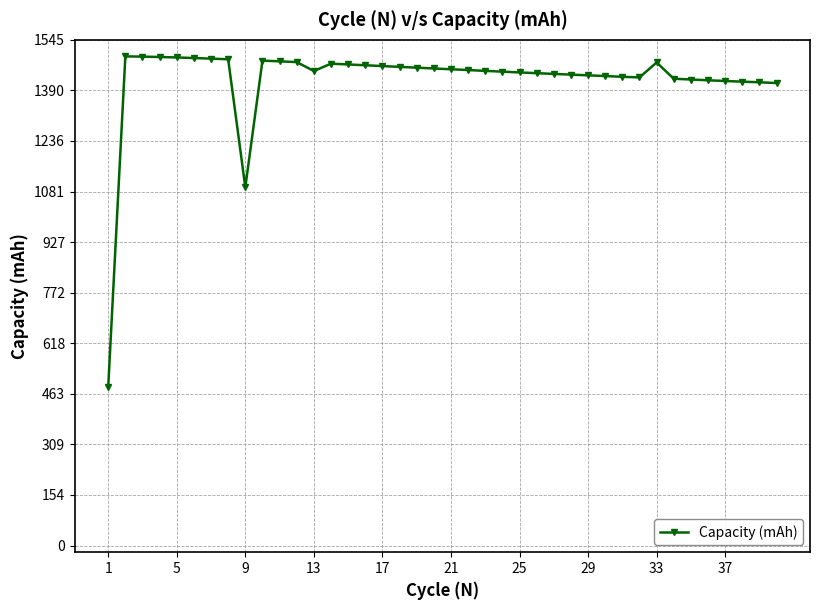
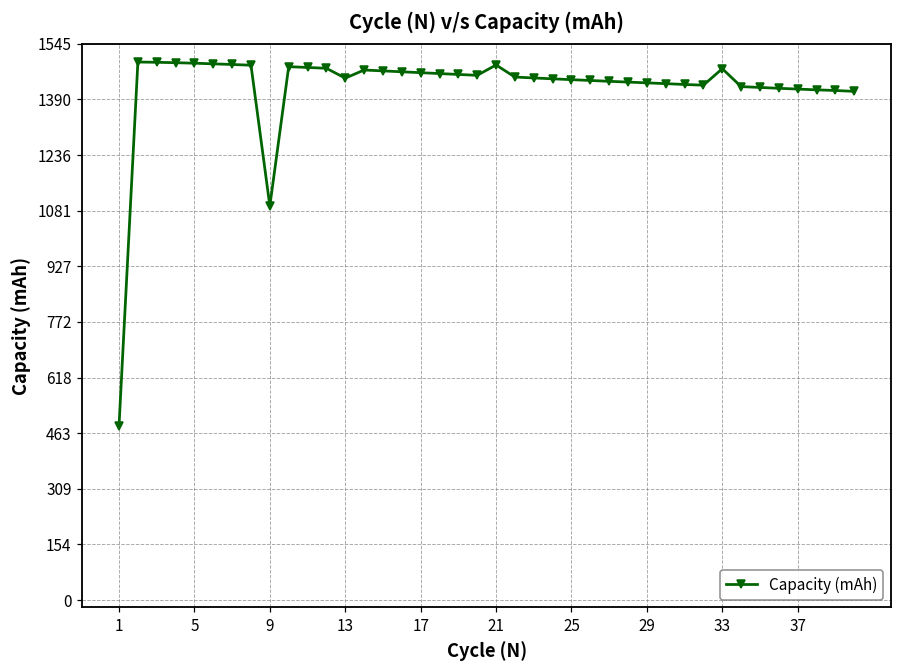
21: 1450 -> 1490
